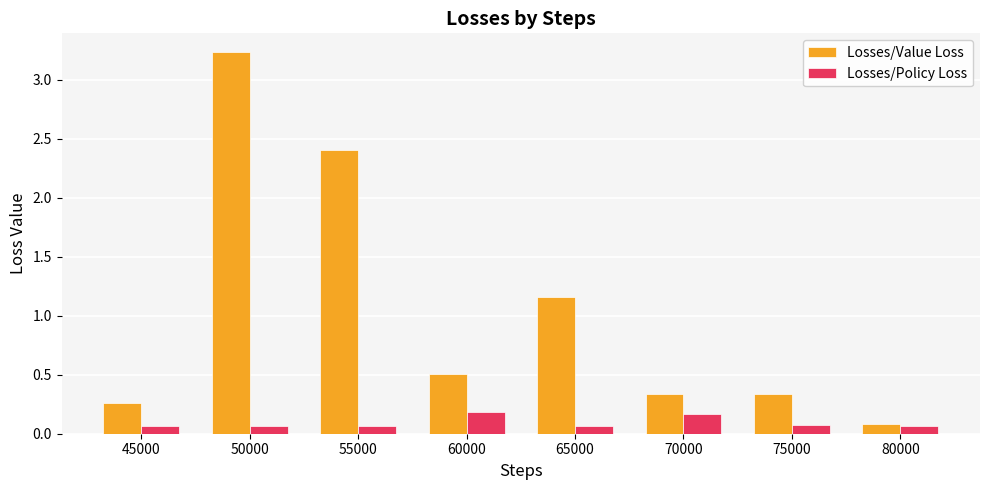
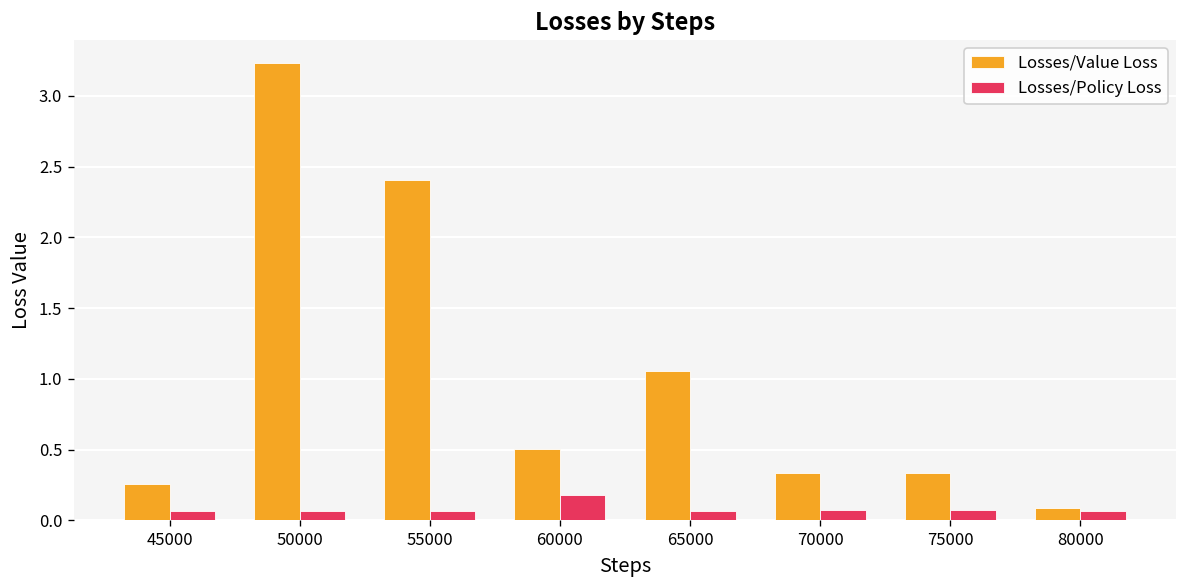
Losses/Value Loss, 65000: 1.16 -> 1.06
Losses/Policy Loss, 70000: 0.16 -> 0.07
